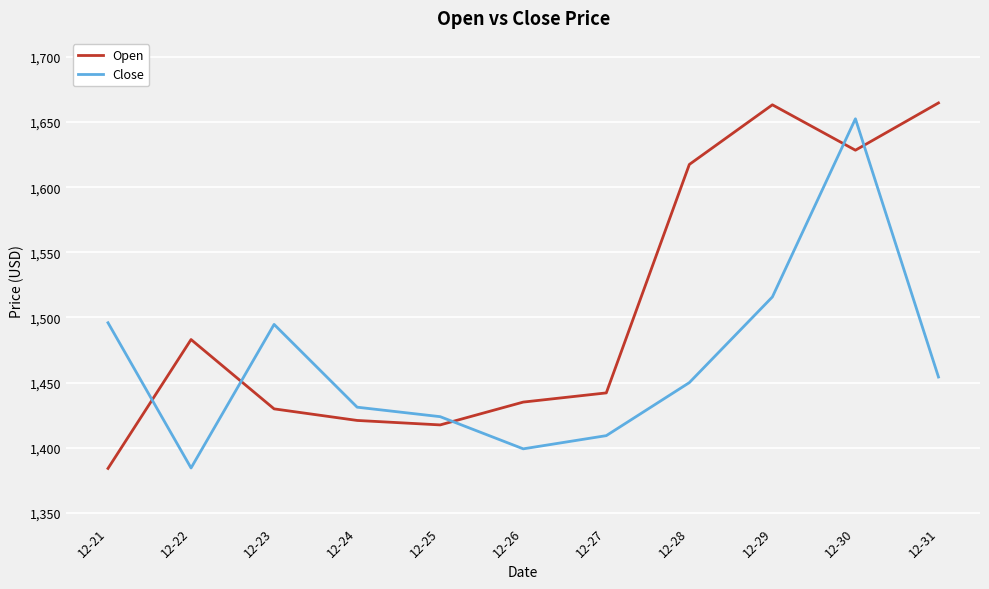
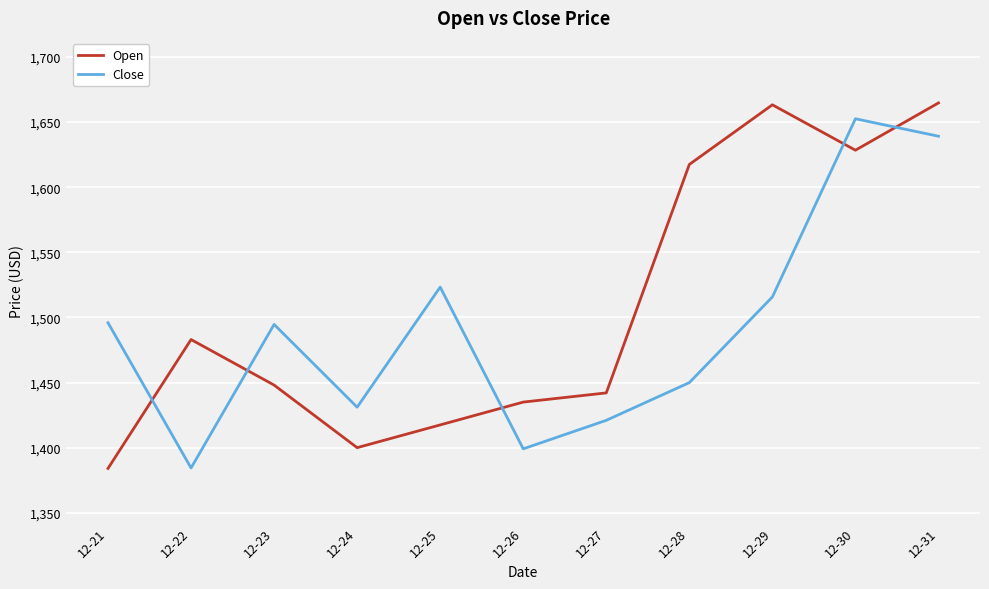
Open, 12-23: 1,430 -> 1,448
Open, 12-24: 1,421 -> 1,400
Close, 12-25: 1,424 -> 1,523
Close, 12-27: 1,409 -> 1,421
Close, 12-31: 1,454 -> 1,639
